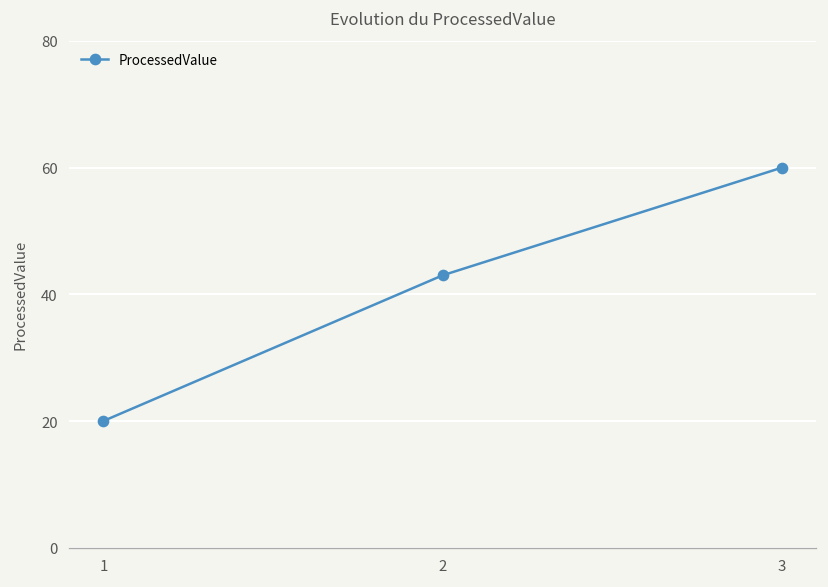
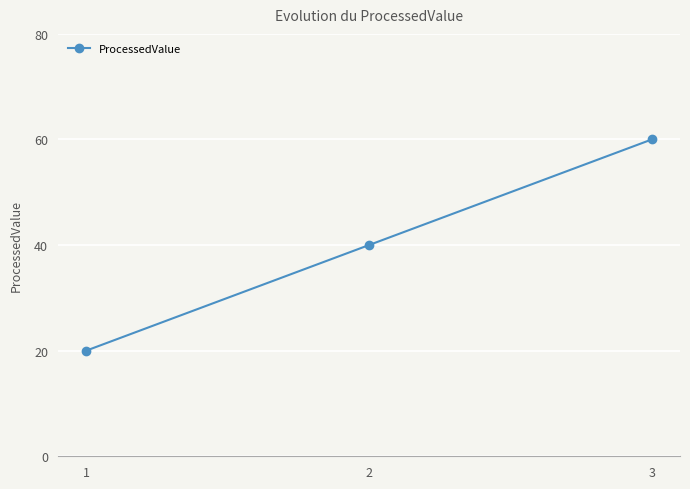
2: 43 -> 40
